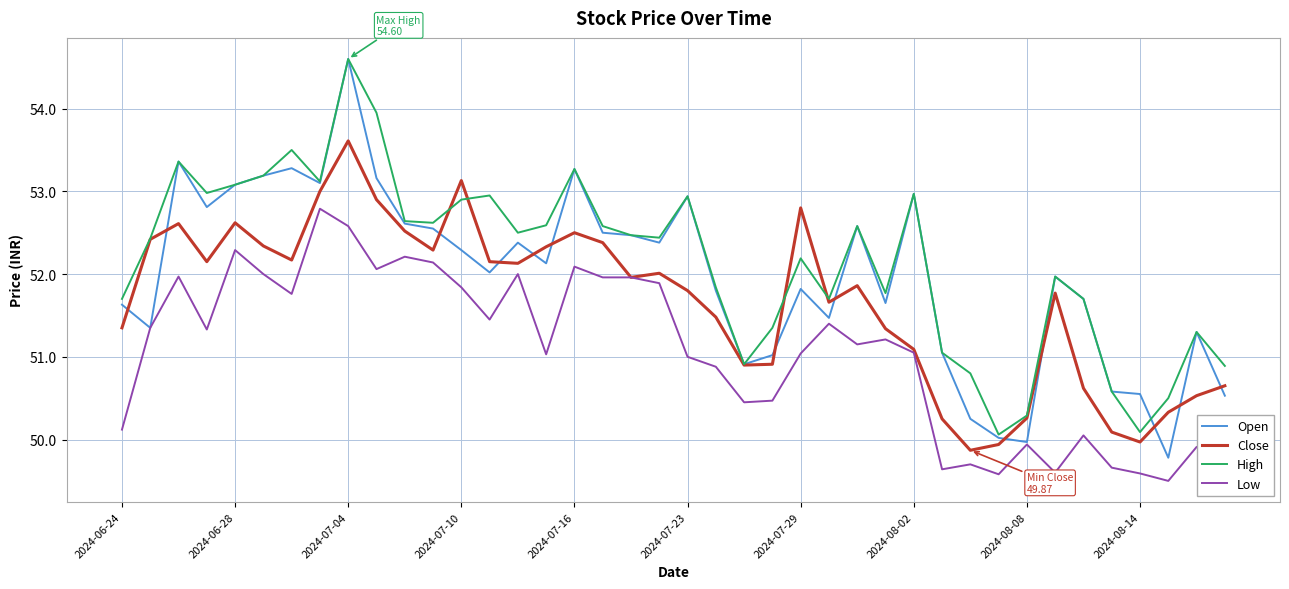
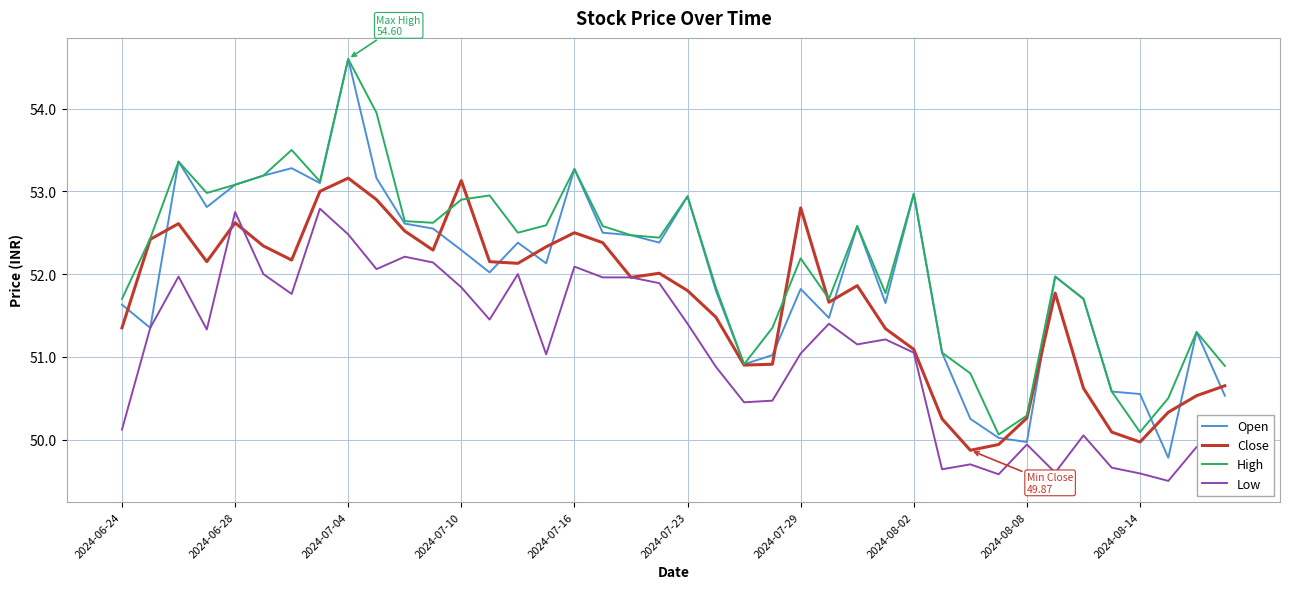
Low, 2024-06-28: 52.3 -> 52.8
Close, 2024-07-04: 53.6 -> 53.2
Low, 2024-07-04: 52.6 -> 52.5
Low, 2024-07-23: 51.0 -> 51.4
